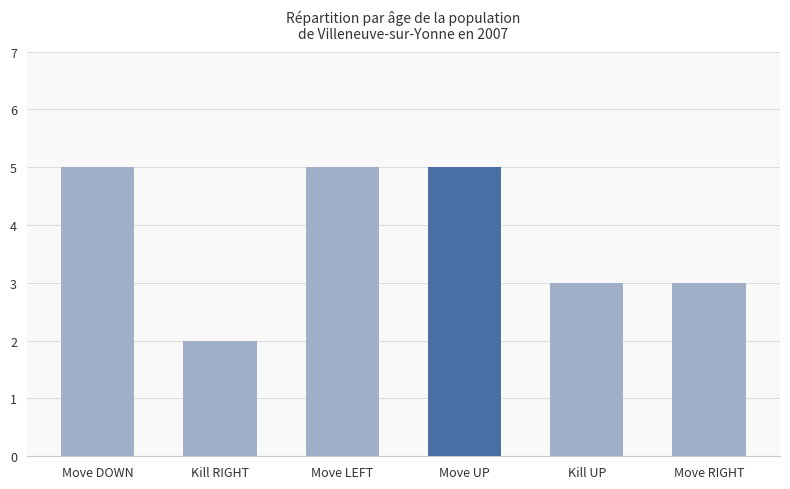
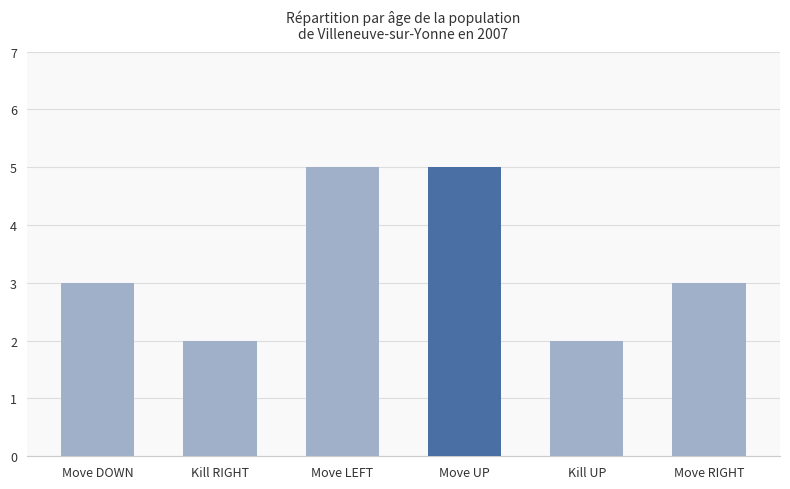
Move DOWN: 5 -> 3
Kill UP: 3 -> 2
